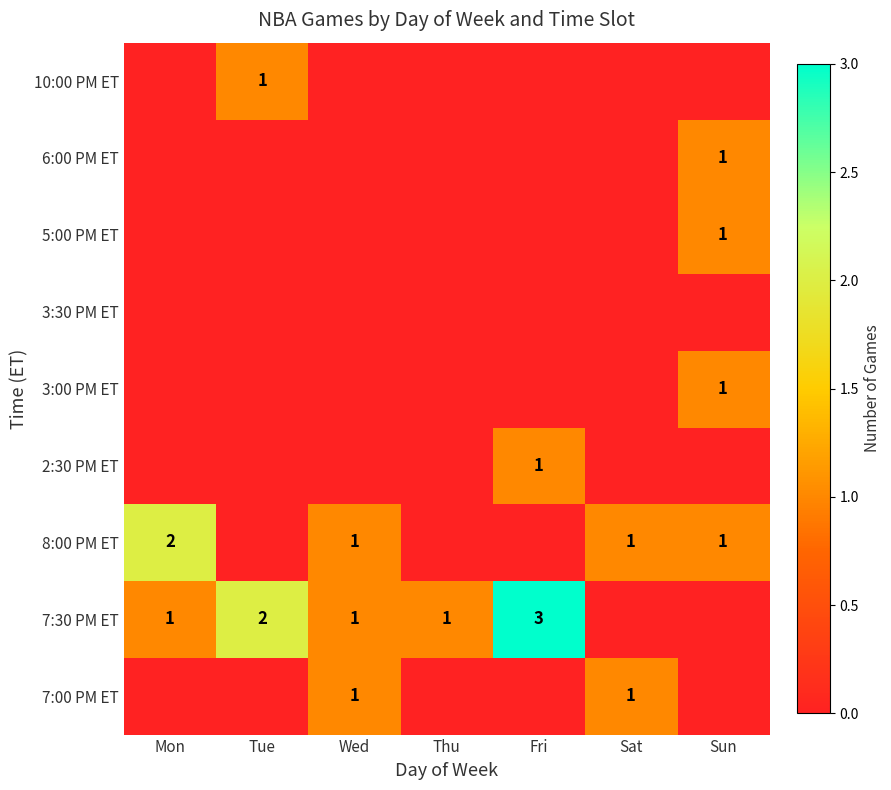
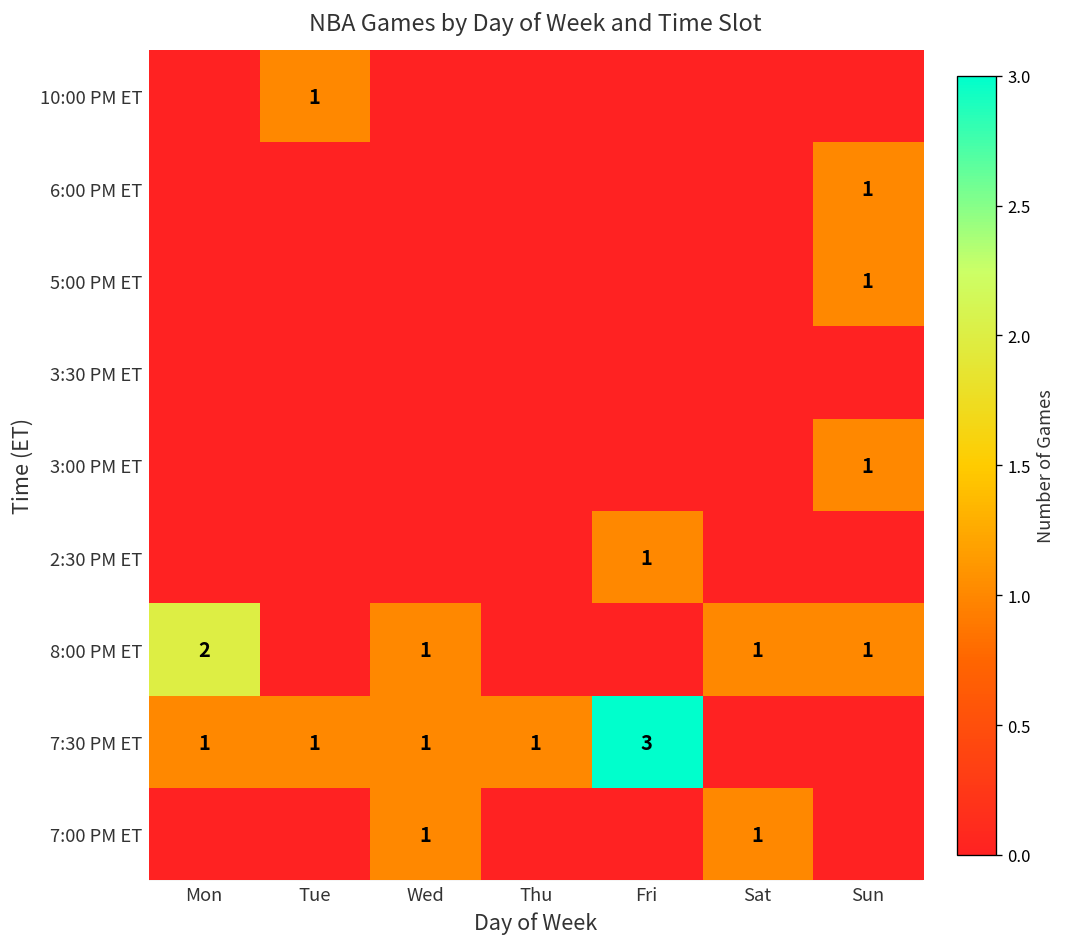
7:30 PM ET, Tue: 2 -> 1
